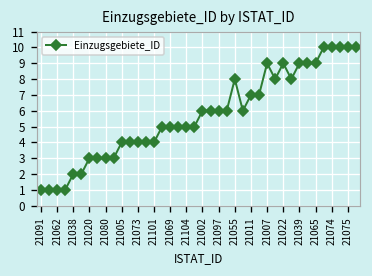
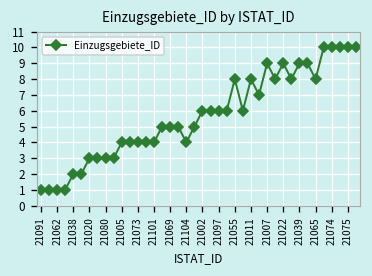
21104: 5 -> 4
21011: 7 -> 8
21065: 9 -> 8
